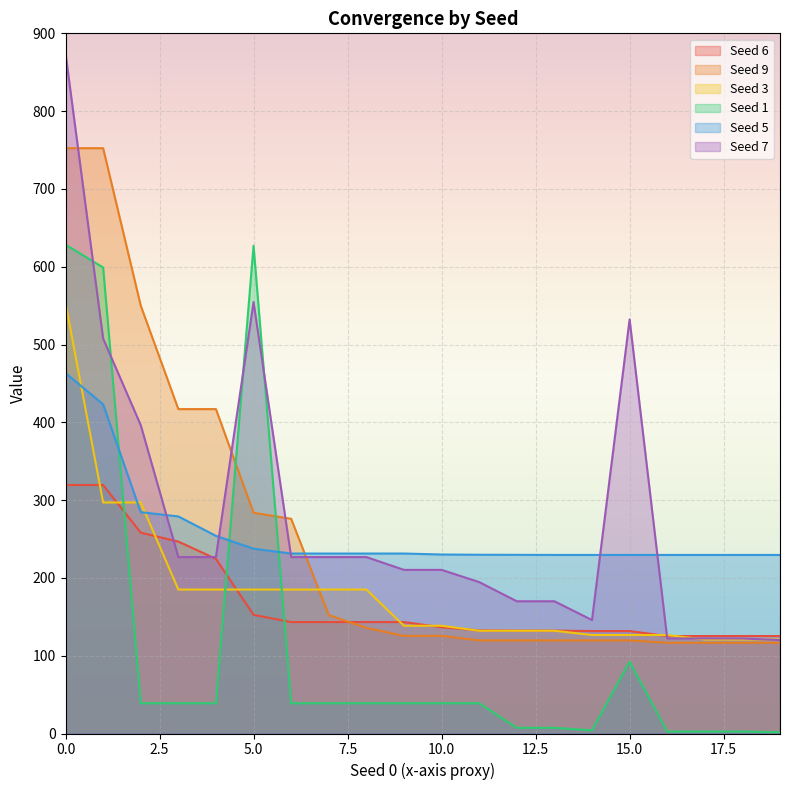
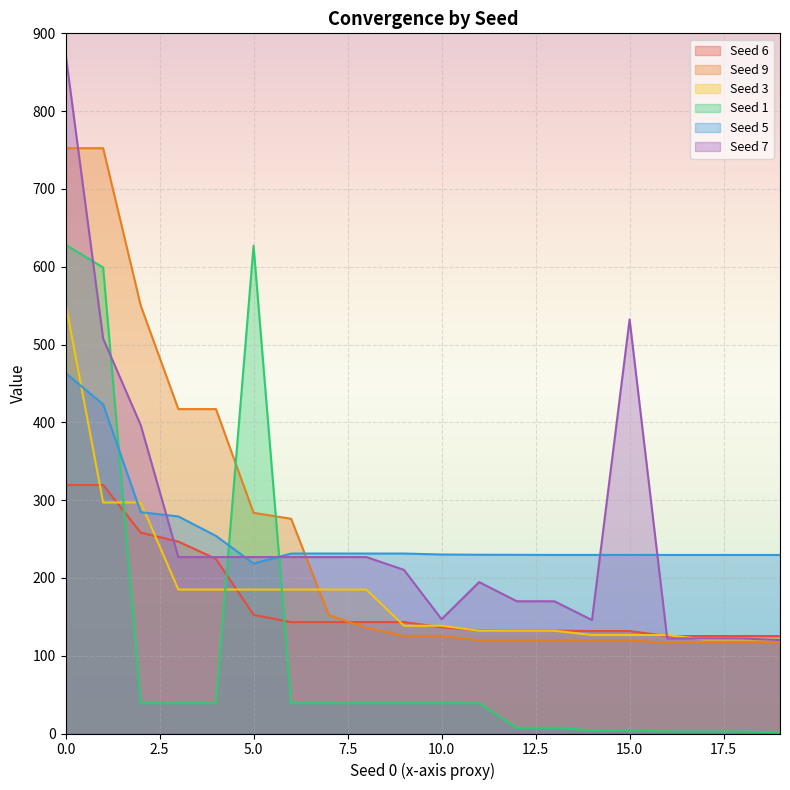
Seed 5, 5.0: 240 -> 220
Seed 7, 5.0: 550 -> 230
Seed 7, 10.0: 210 -> 150
Seed 1, 15.0: 90 -> 0
